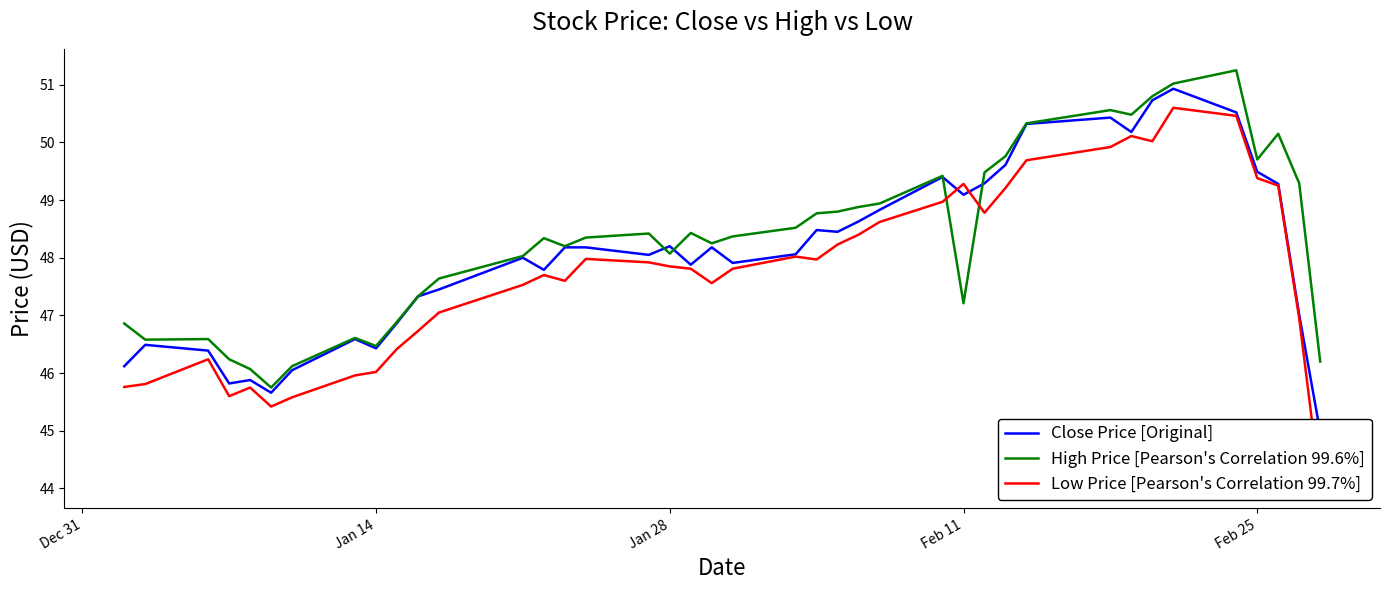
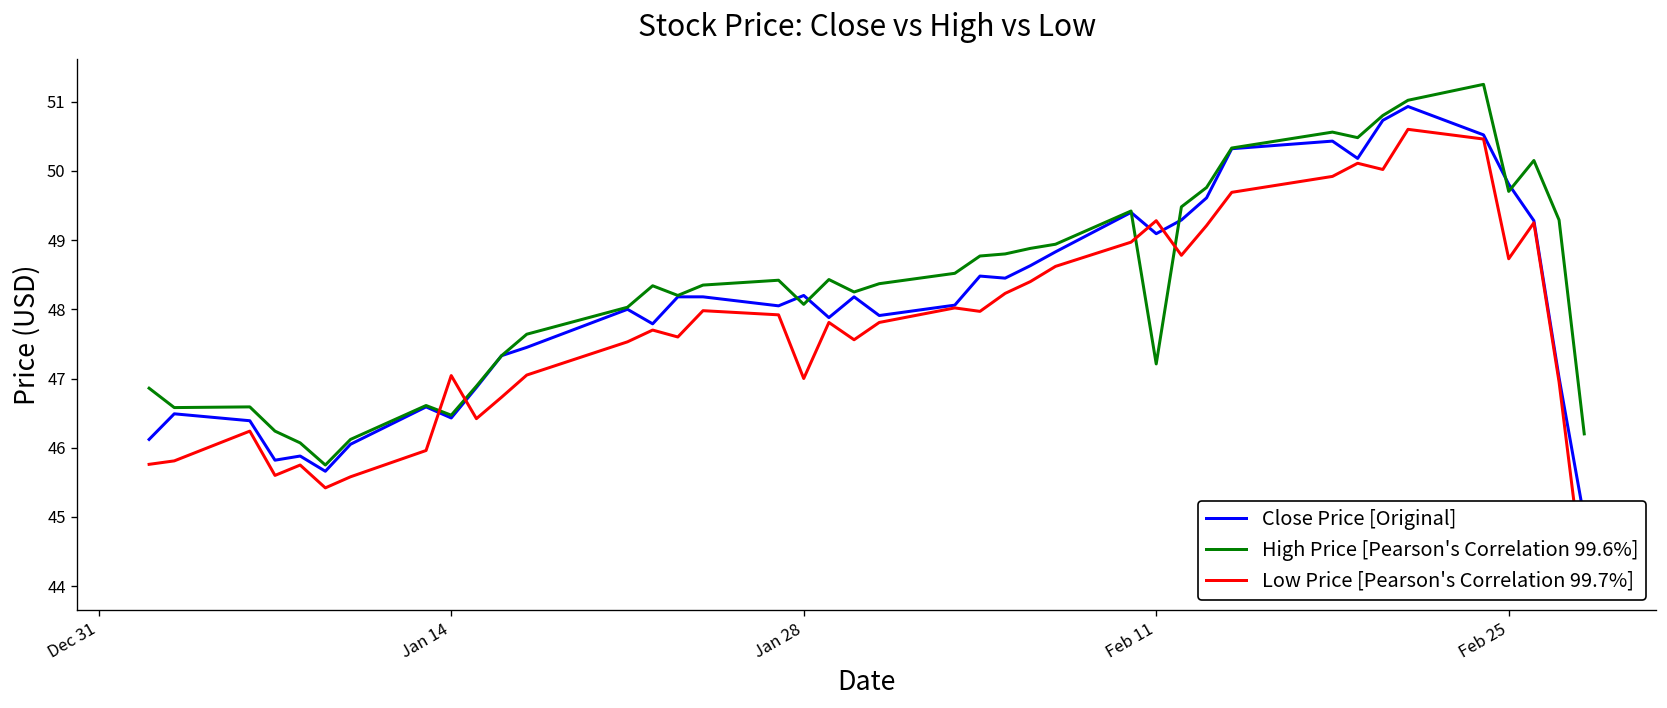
Low Price [Pearson's Correlation 99.7%], Jan 14: 46.0 -> 47.0
Low Price [Pearson's Correlation 99.7%], Jan 28: 47.8 -> 47.0
Close Price [Original], Feb 25: 49.5 -> 49.8
Low Price [Pearson's Correlation 99.7%], Feb 25: 49.4 -> 48.7
